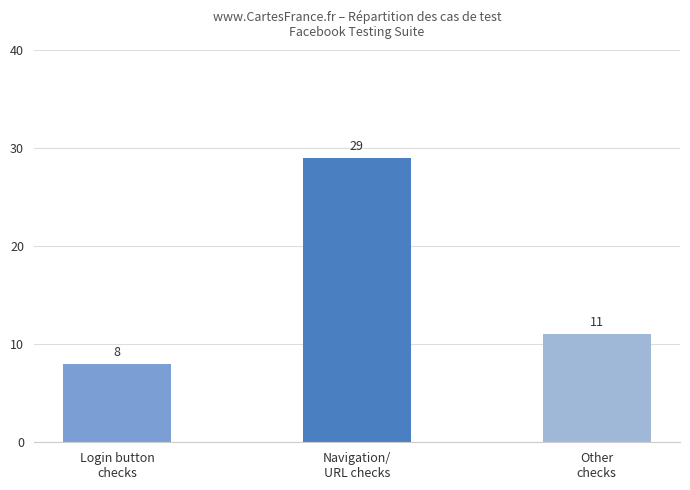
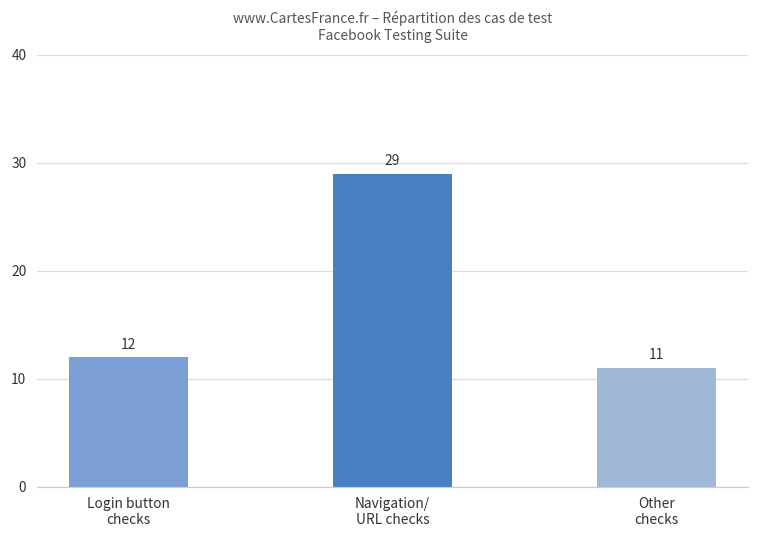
Login button checks: 8 -> 12
